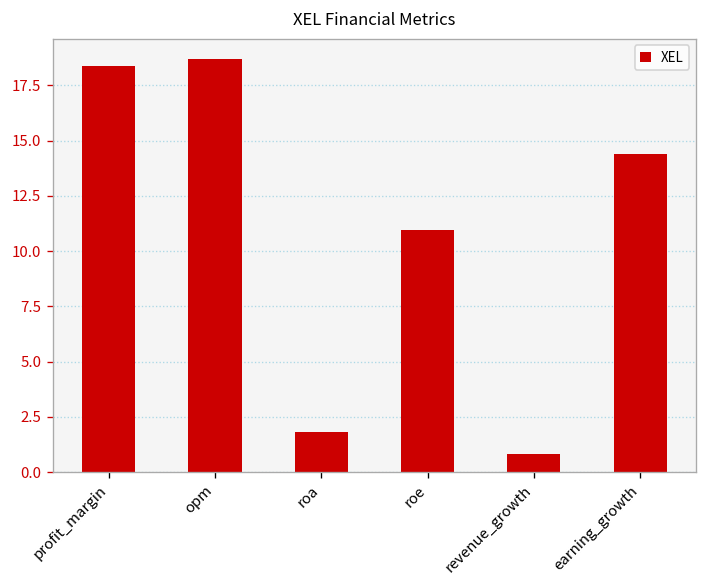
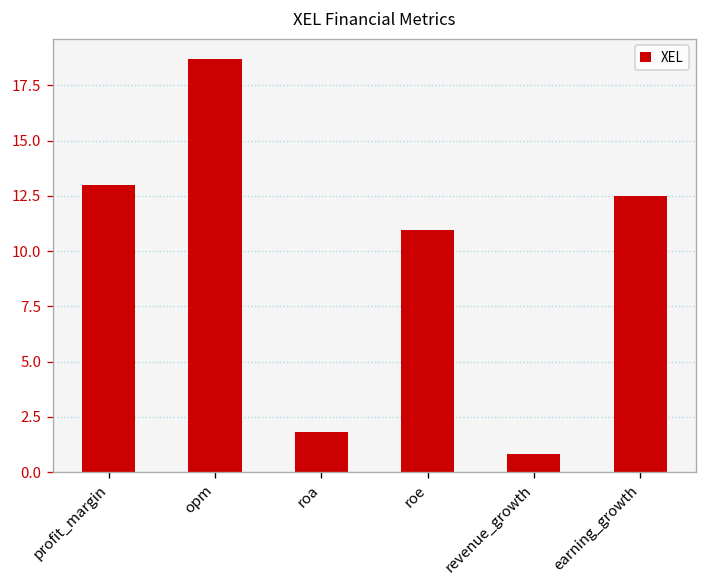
profit_margin: 18.4 -> 13.0
earning_growth: 14.4 -> 12.5
